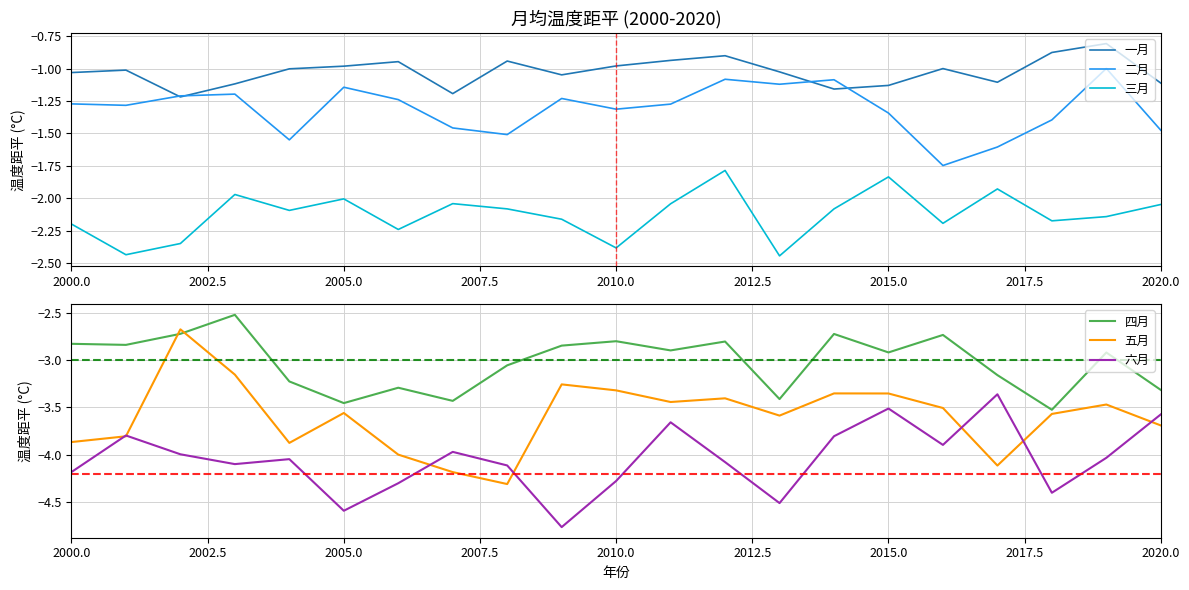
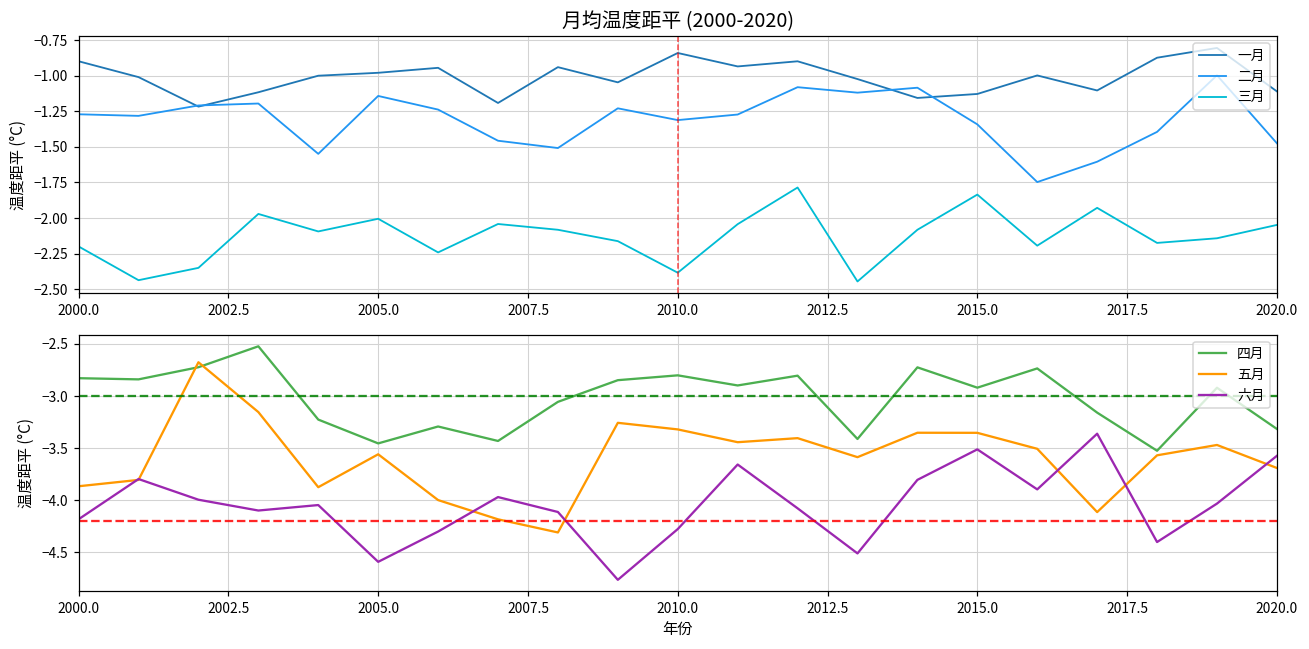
月均温度距平 (2000-2020), 一月, 2000.0: -1.03 -> -0.90
月均温度距平 (2000-2020), 一月, 2010.0: -0.98 -> -0.84
